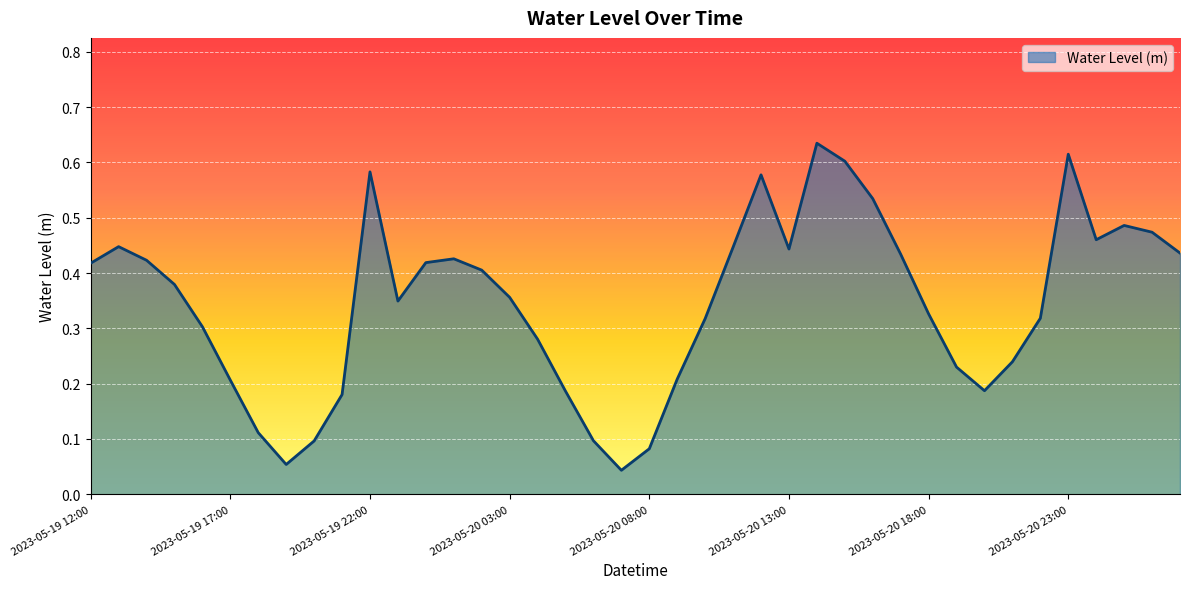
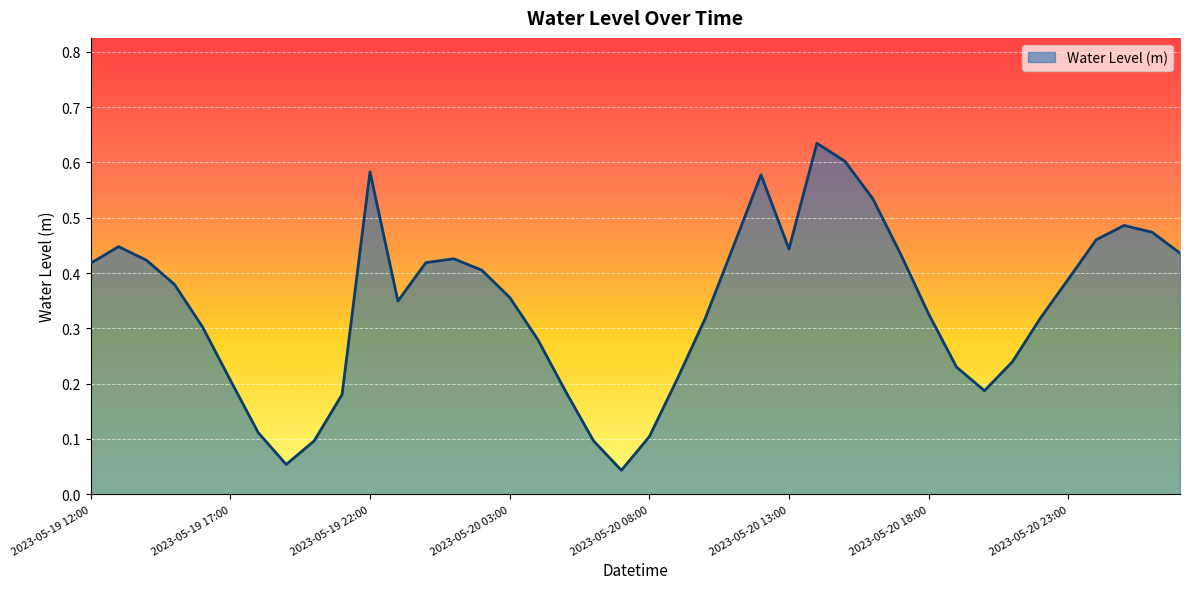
2023-05-20 08:00: 0.08 -> 0.10
2023-05-20 23:00: 0.61 -> 0.39
